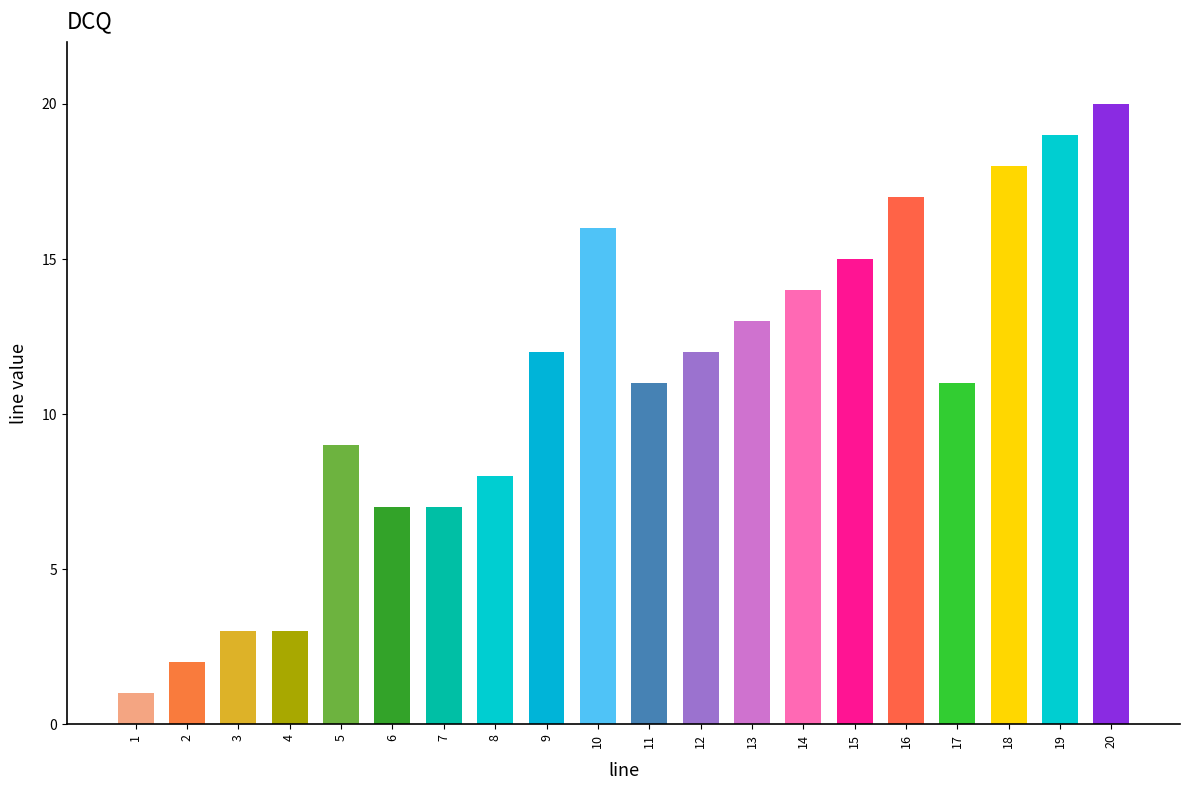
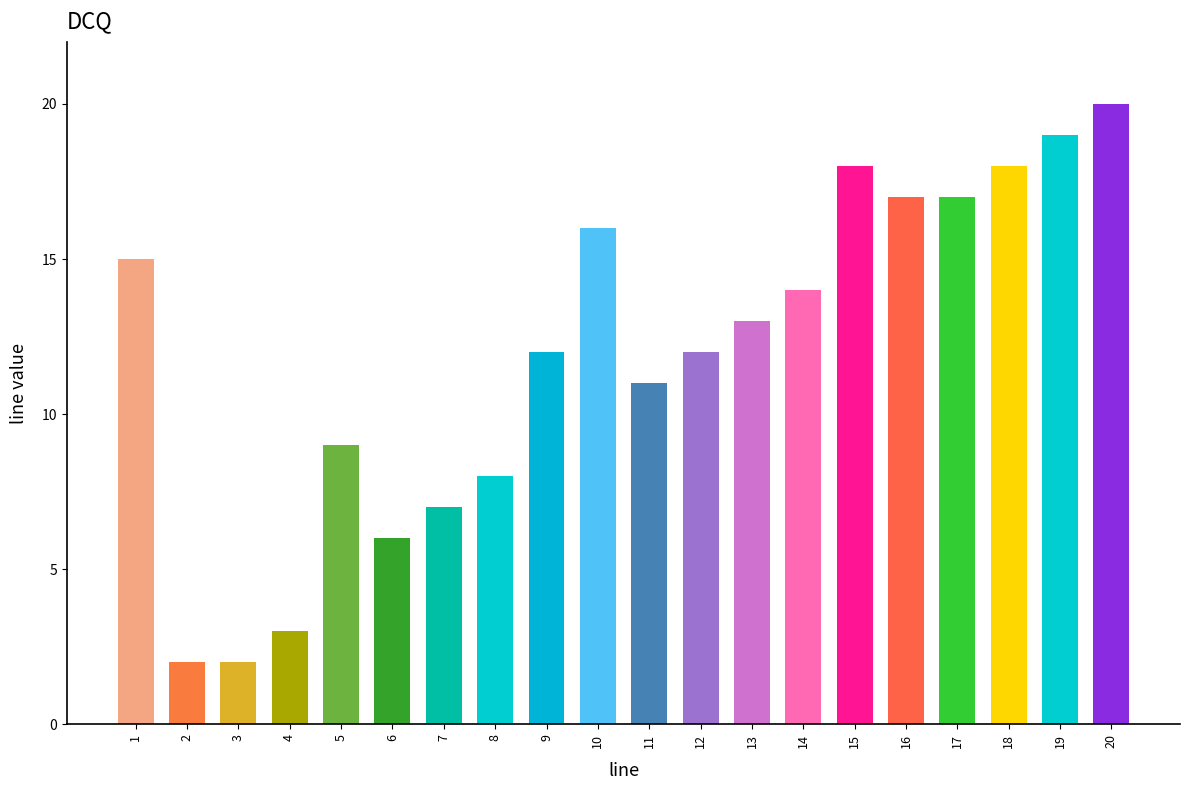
1: 1 -> 15
3: 3 -> 2
6: 7 -> 6
15: 15 -> 18
17: 11 -> 17
